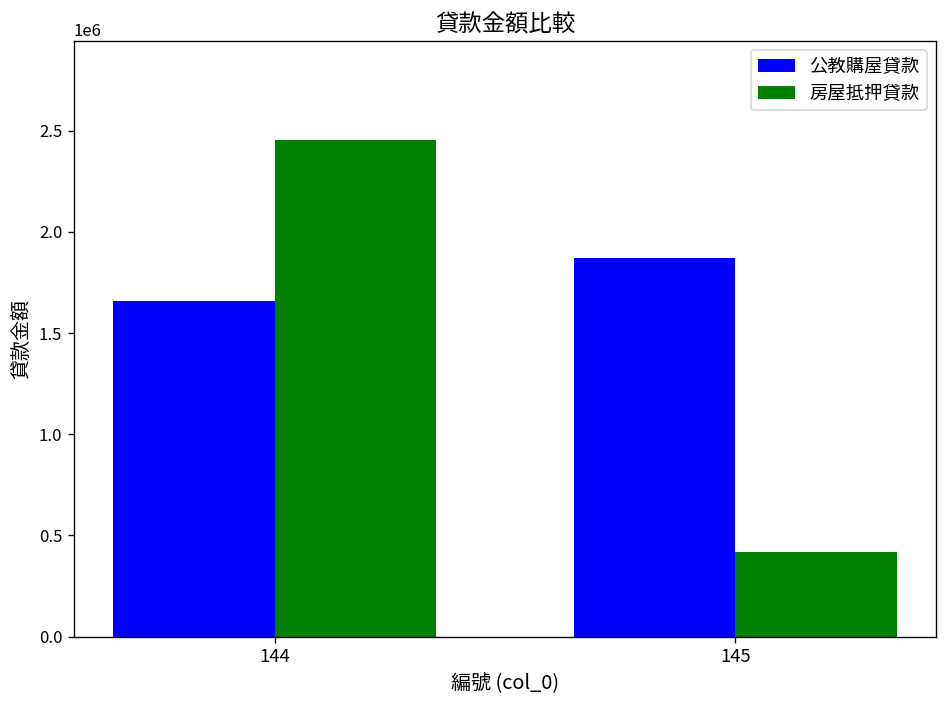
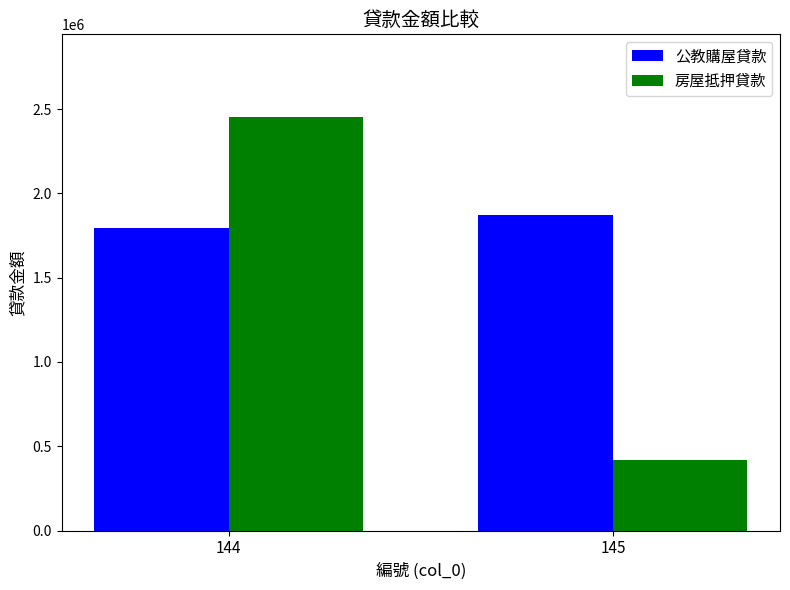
公教購屋貸款, 144: 1660000 -> 1790000
